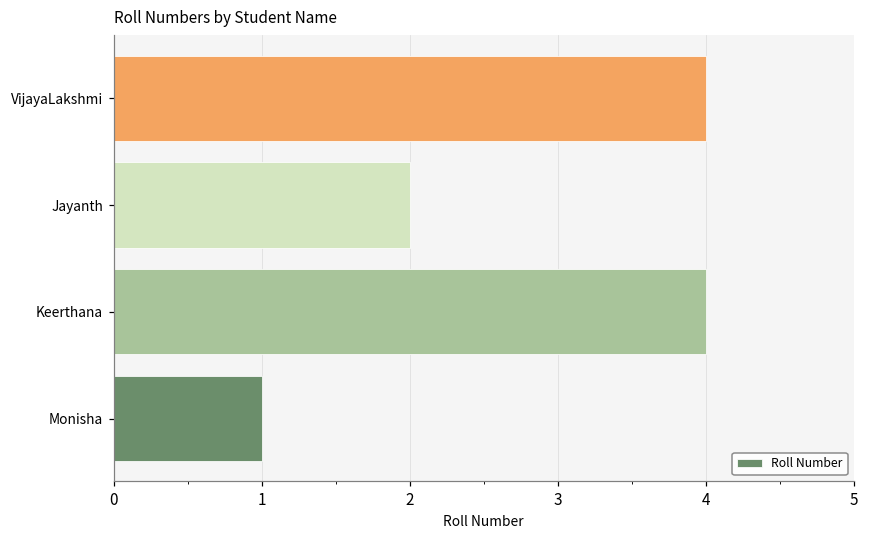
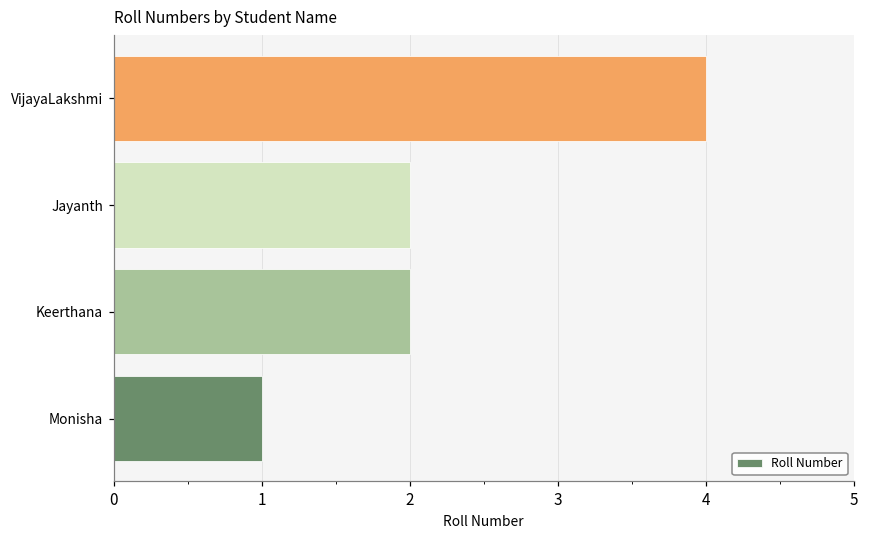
Keerthana: 4 -> 2
